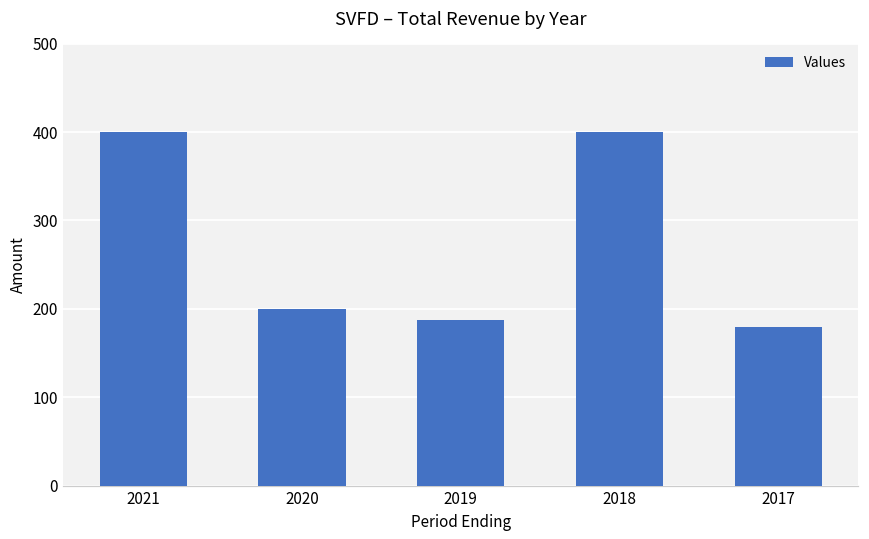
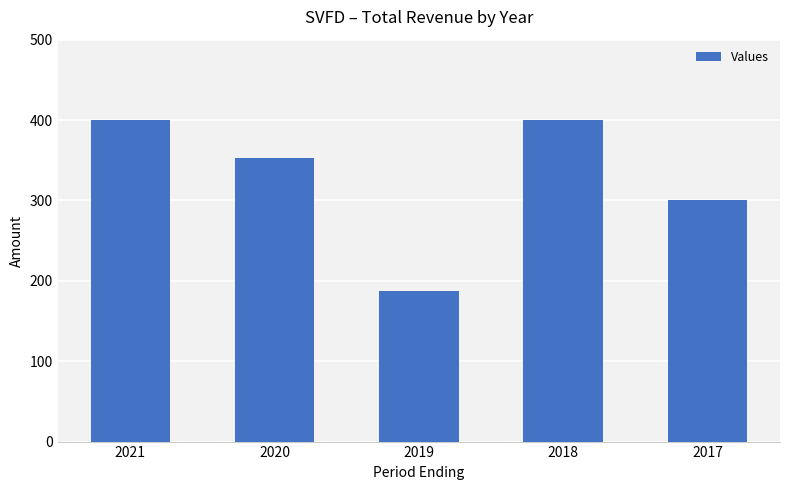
2020: 200 -> 350
2017: 180 -> 300
